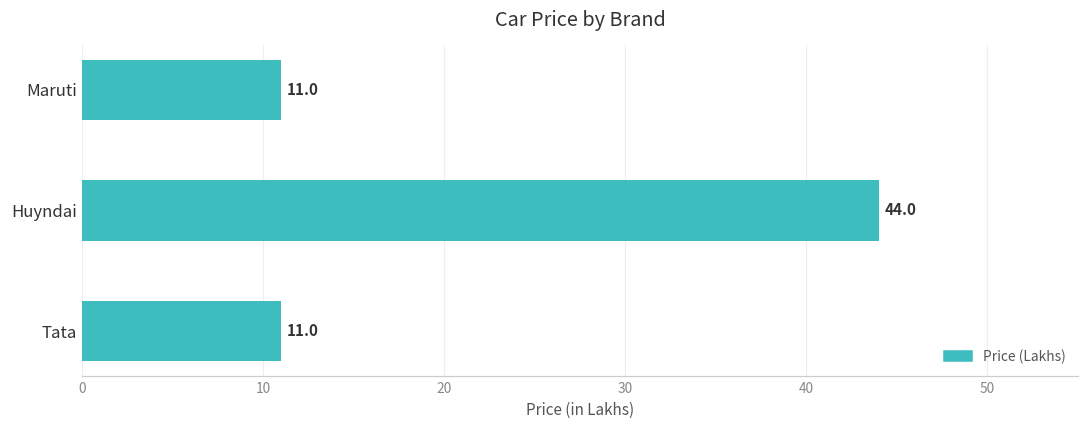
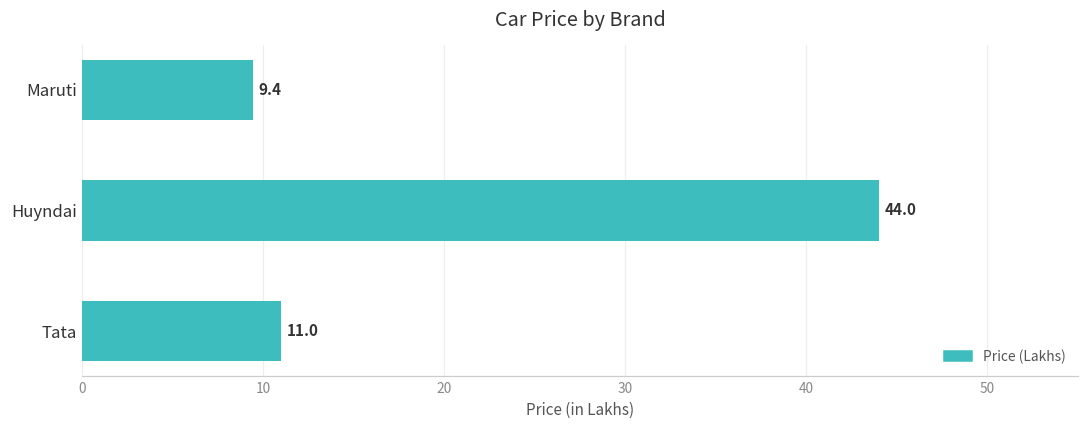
Maruti: 11.0 -> 9.4
